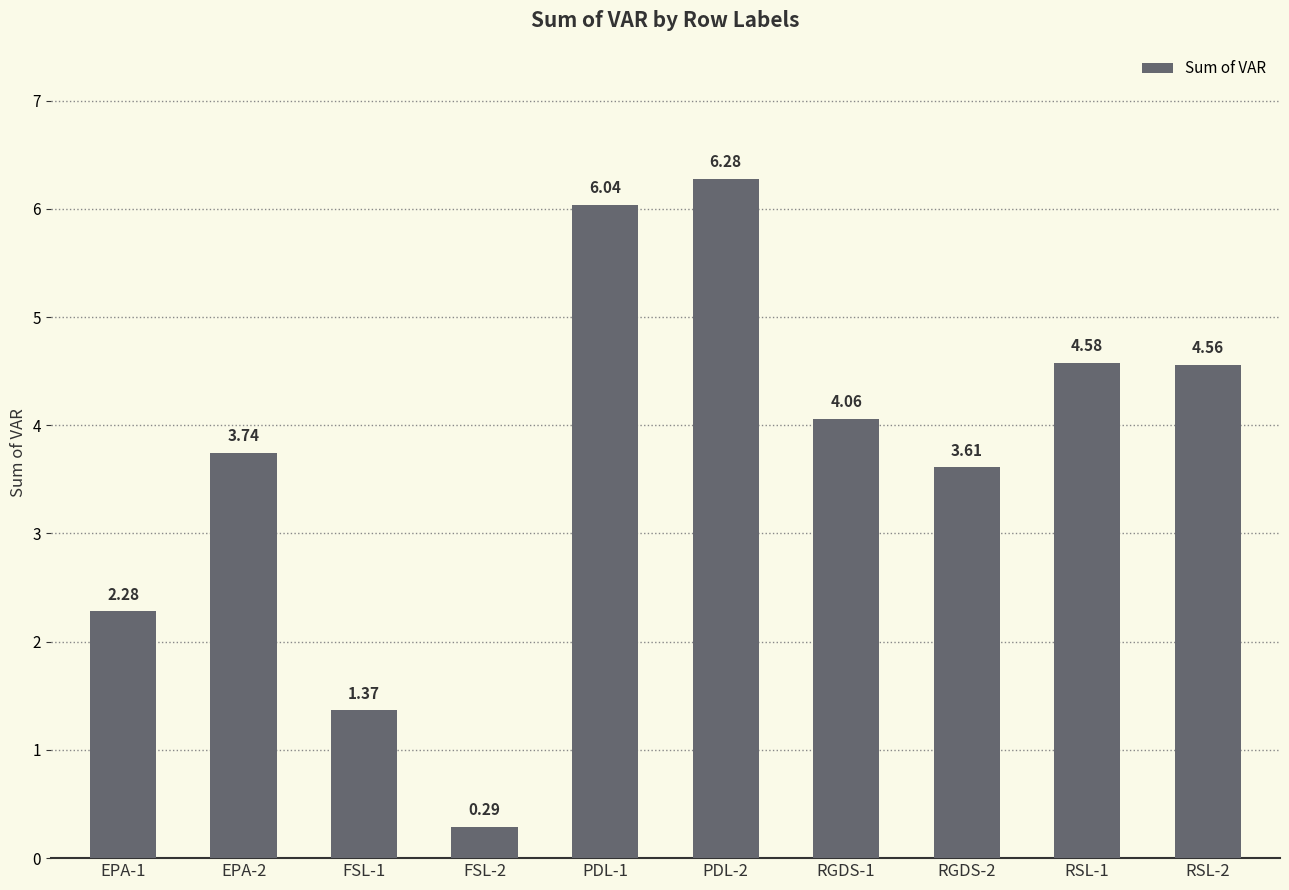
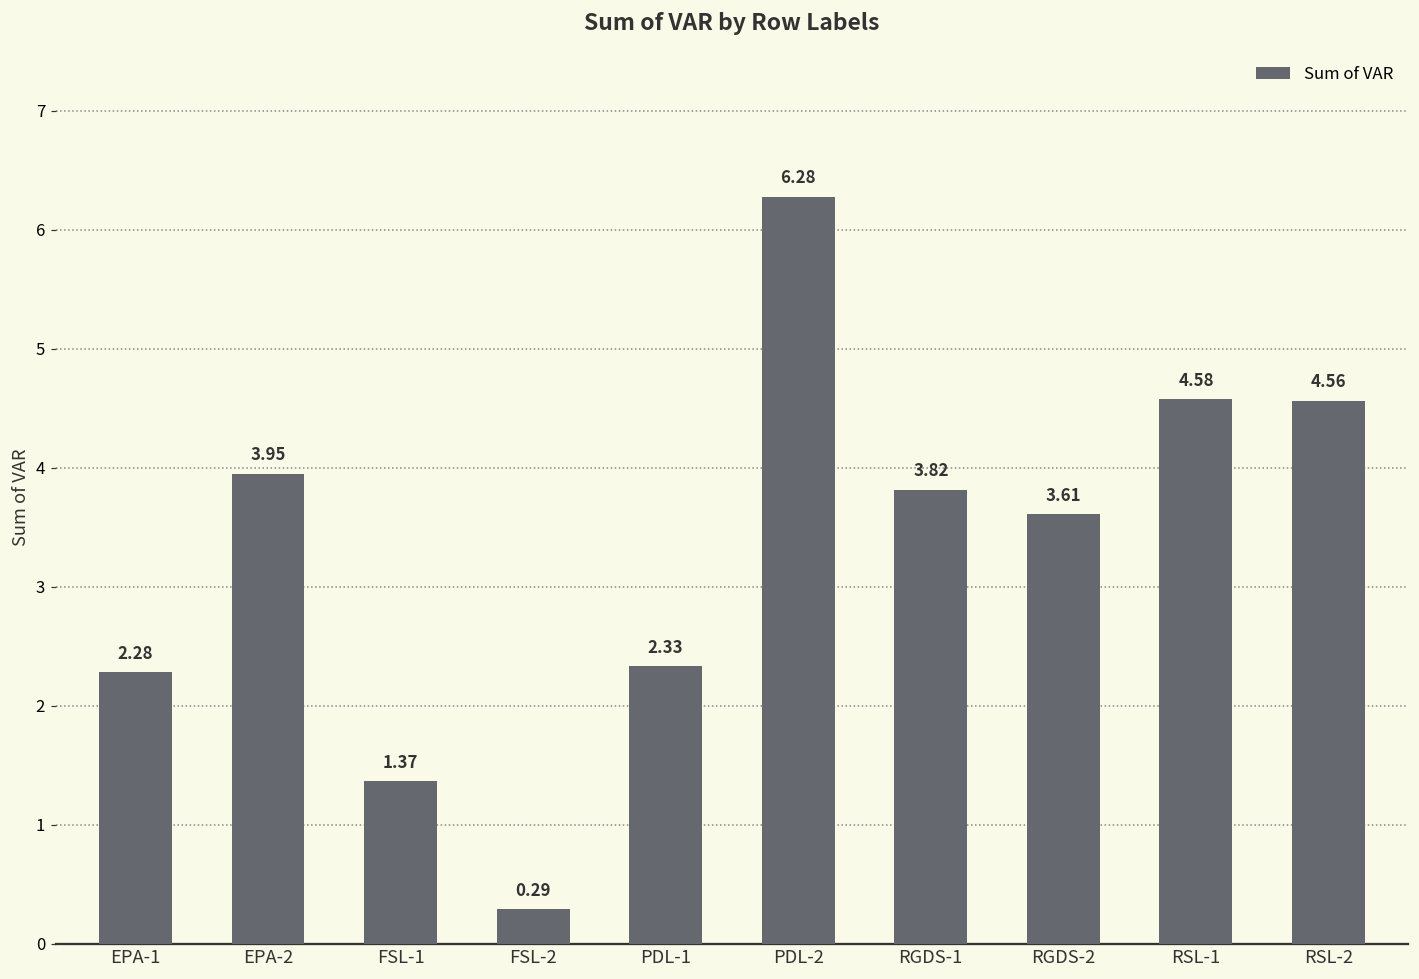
EPA-2: 3.74 -> 3.95
PDL-1: 6.04 -> 2.33
RGDS-1: 4.06 -> 3.82
